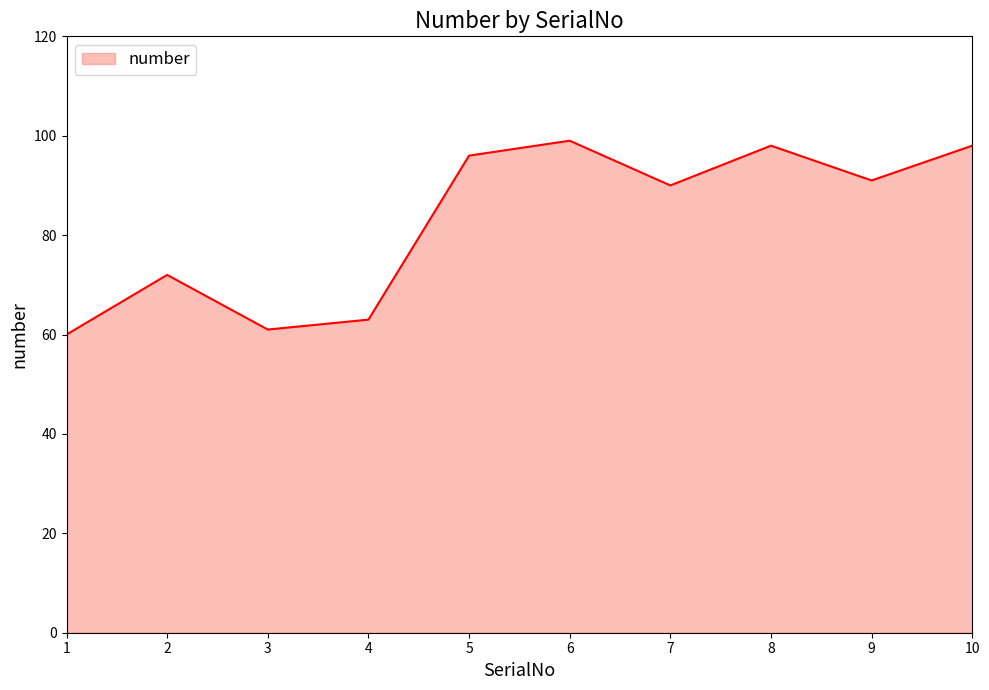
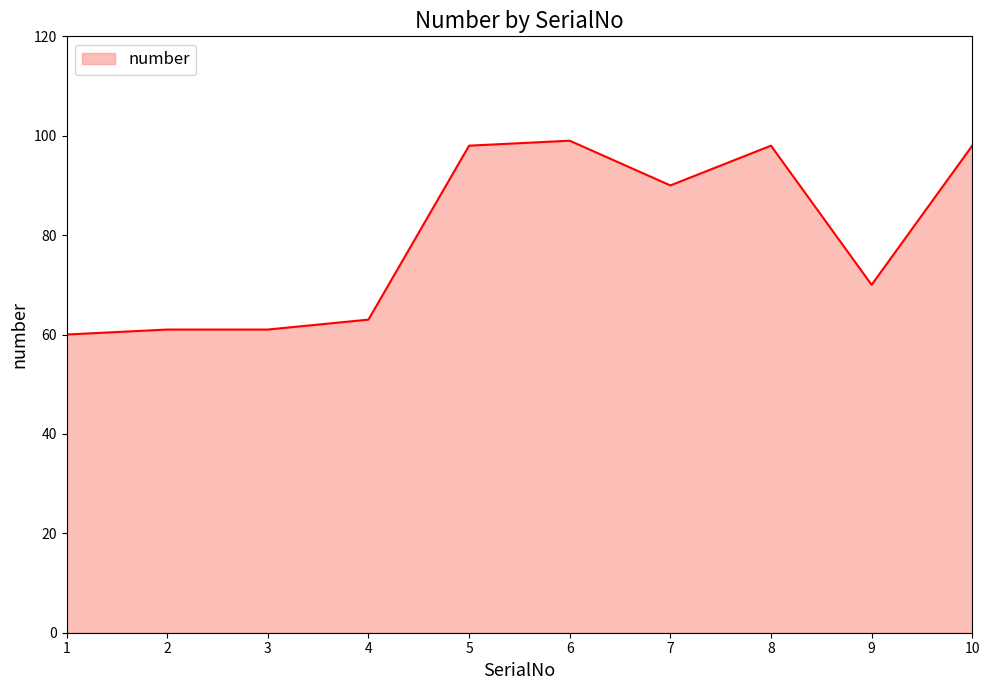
2: 72 -> 61
5: 96 -> 98
9: 91 -> 70
